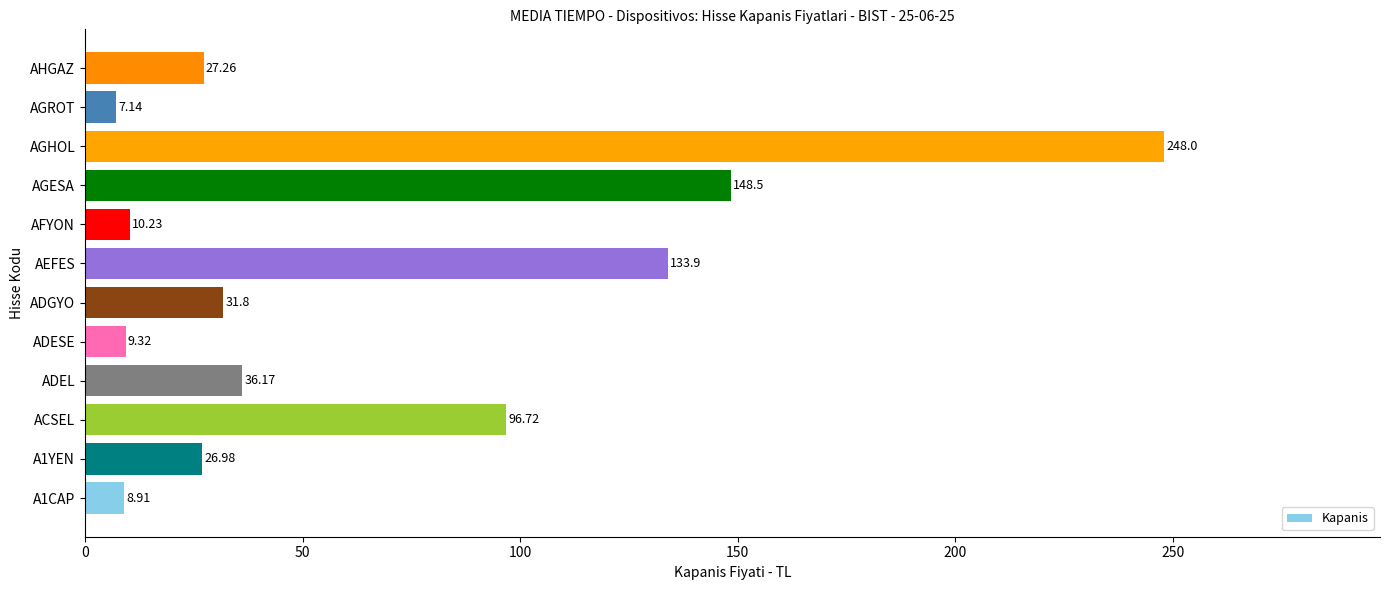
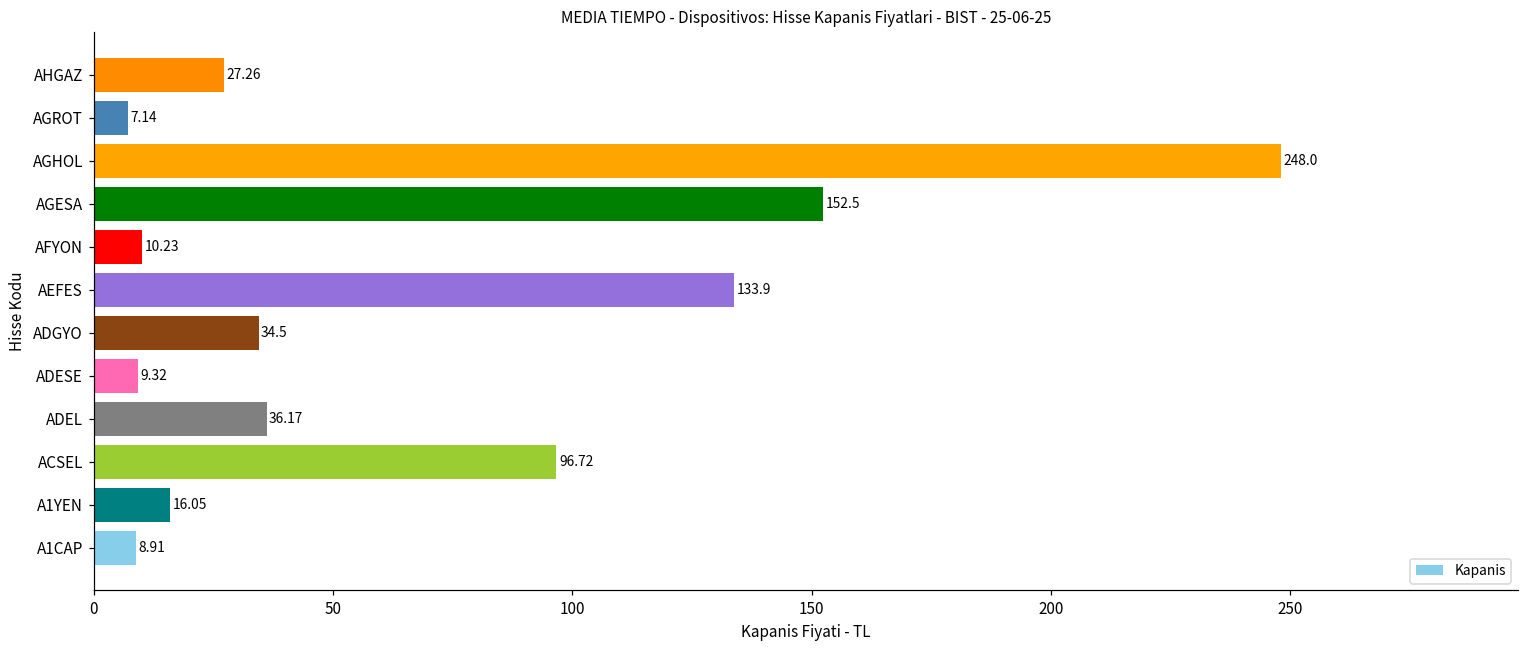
AGESA: 148.5 -> 152.5
ADGYO: 31.8 -> 34.5
A1YEN: 26.98 -> 16.05
